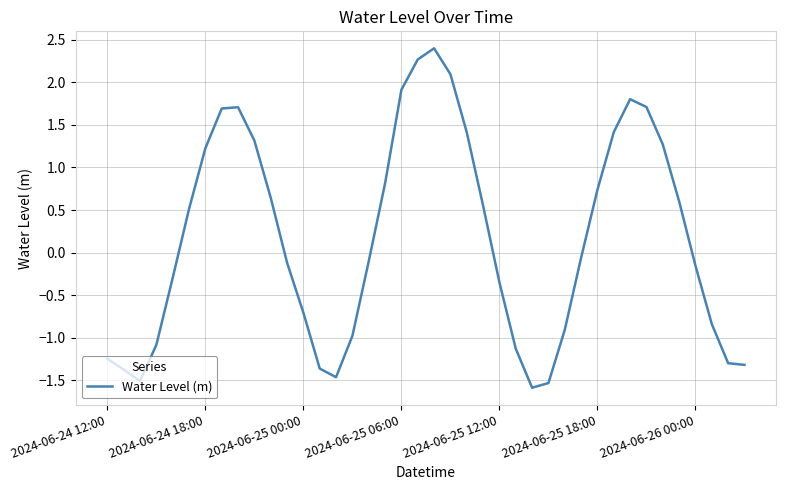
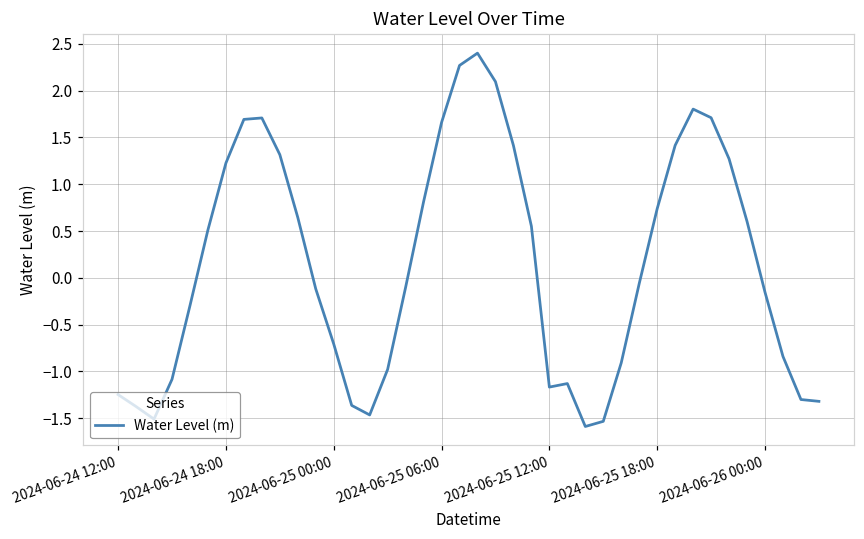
2024-06-25 06:00: 1.9 -> 1.7
2024-06-25 12:00: -0.4 -> -1.2
